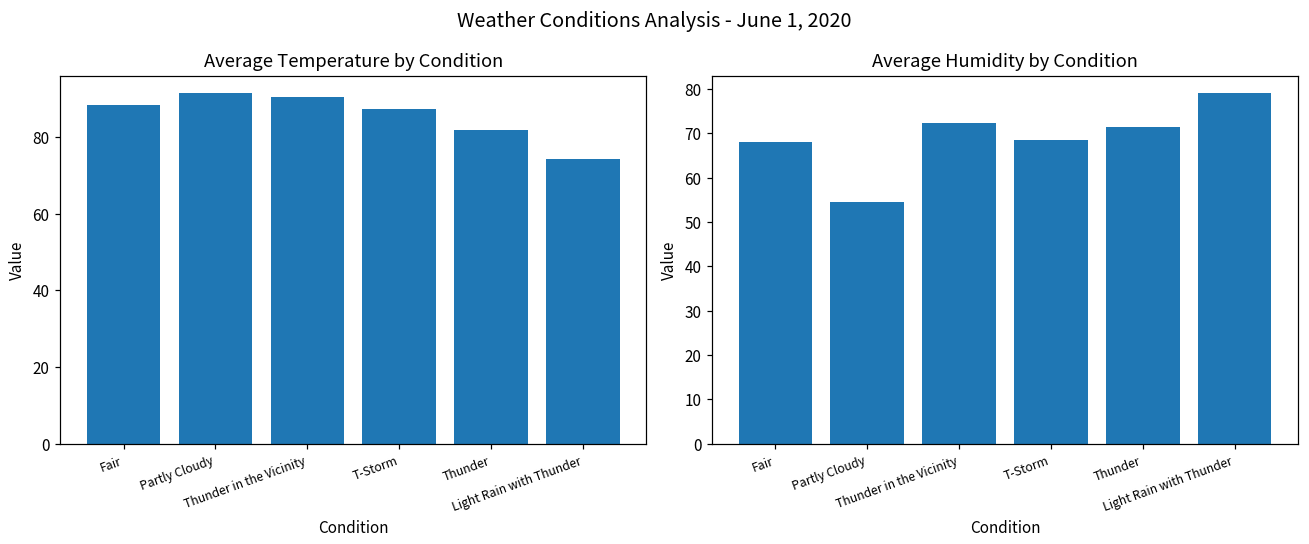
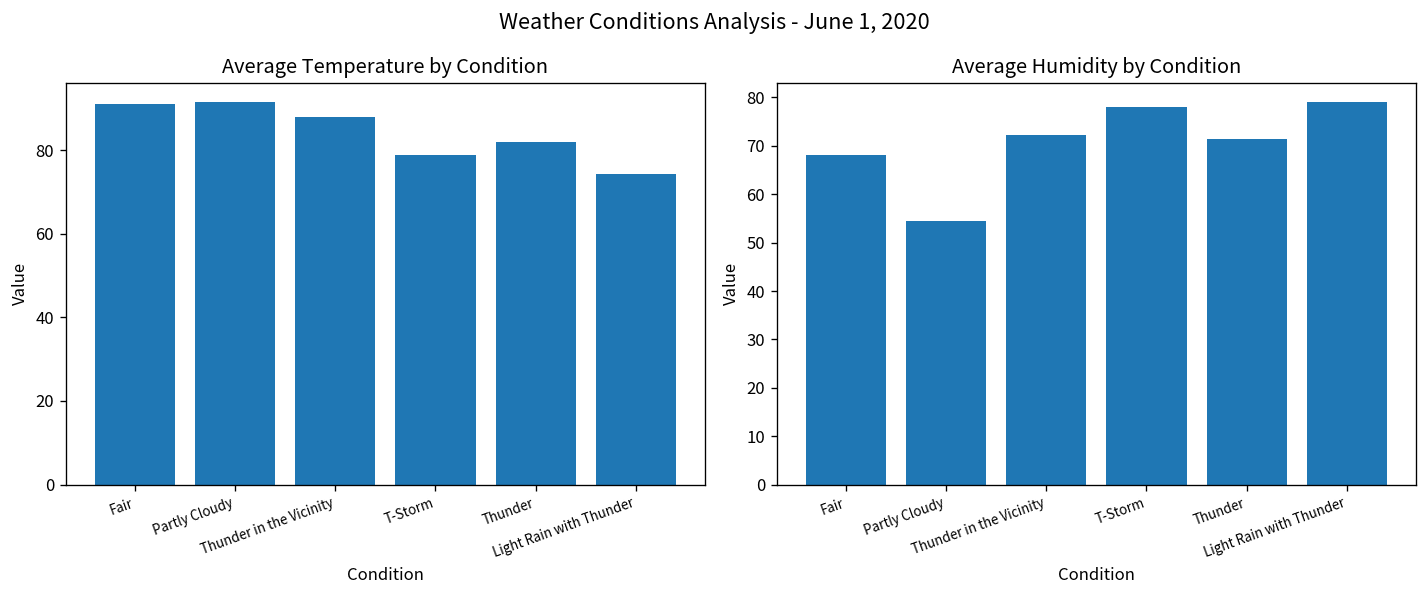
Average Temperature by Condition, Fair: 89 -> 91
Average Temperature by Condition, Thunder in the Vicinity: 90 -> 88
Average Temperature by Condition, T-Storm: 87 -> 79
Average Humidity by Condition, T-Storm: 68 -> 78
